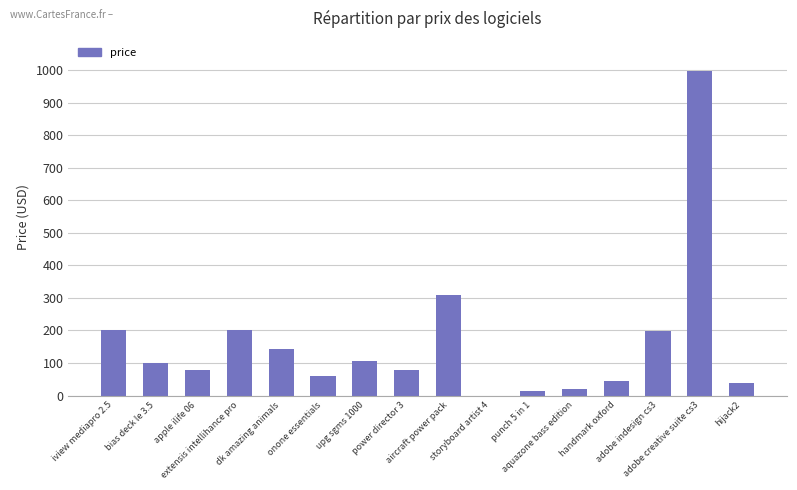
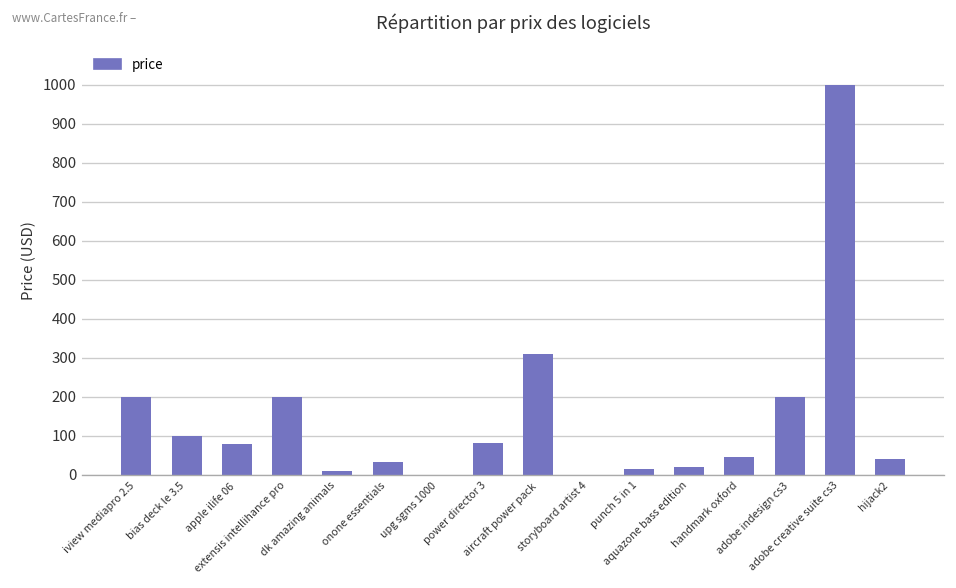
dk amazing animals: 140 -> 10
onone essentials: 60 -> 30
upg sgms 1000: 110 -> 0
